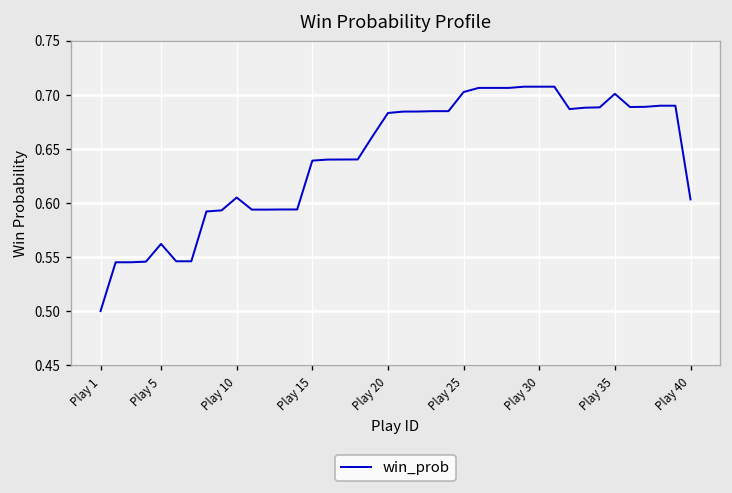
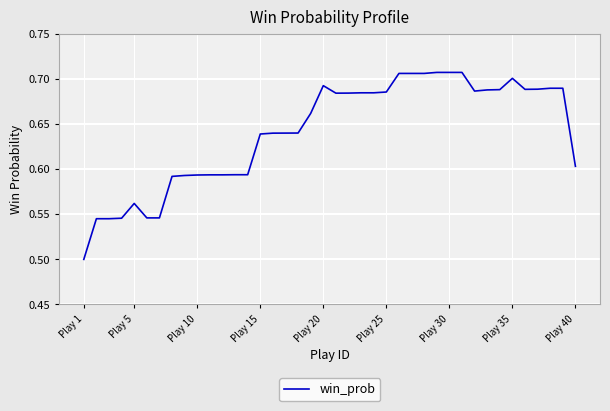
Play 10: 0.60 -> 0.59
Play 20: 0.68 -> 0.69
Play 25: 0.70 -> 0.69
